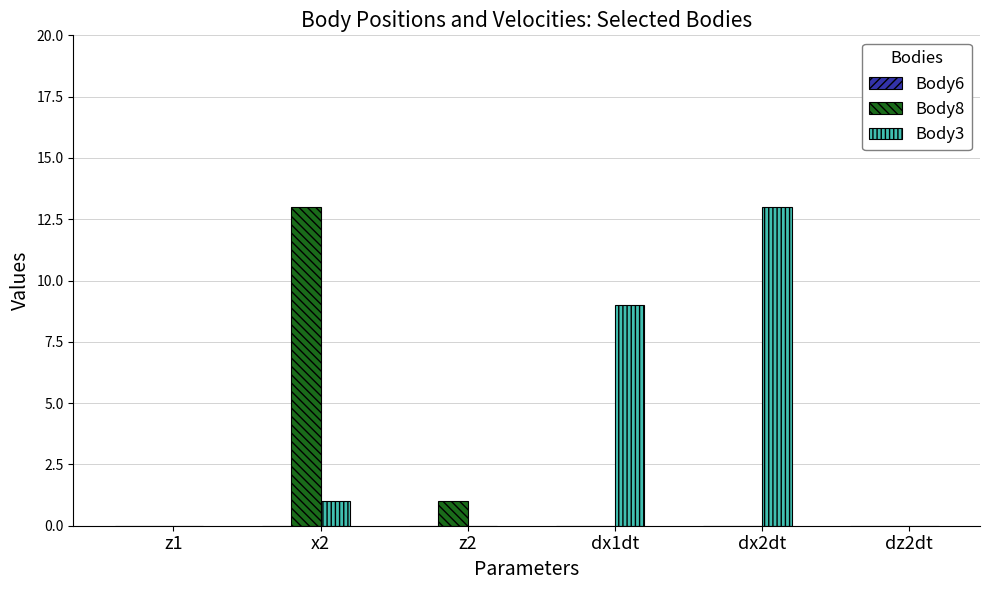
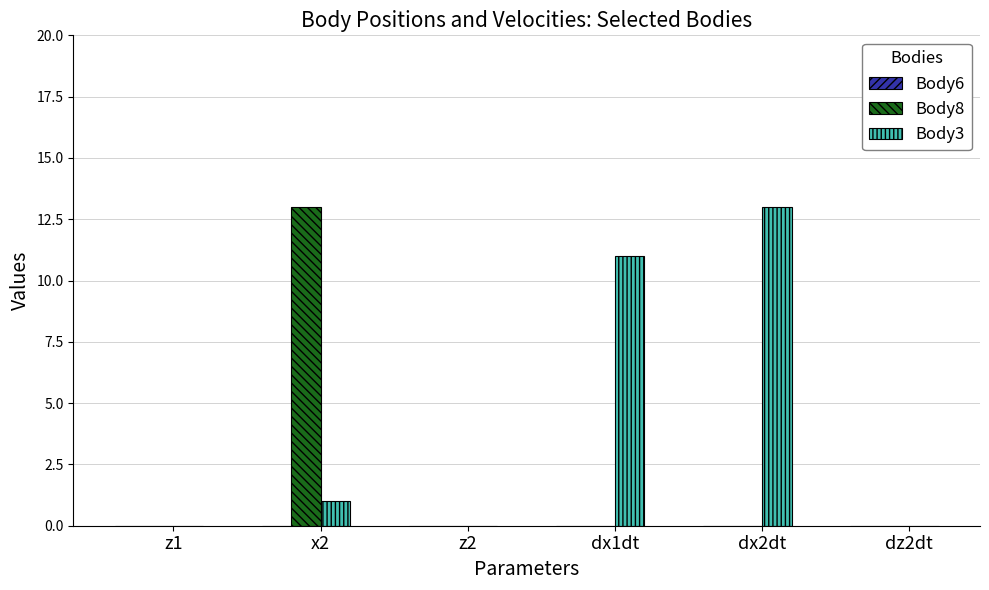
Body8, z2: 1 -> 0
Body3, dx1dt: 9 -> 11
